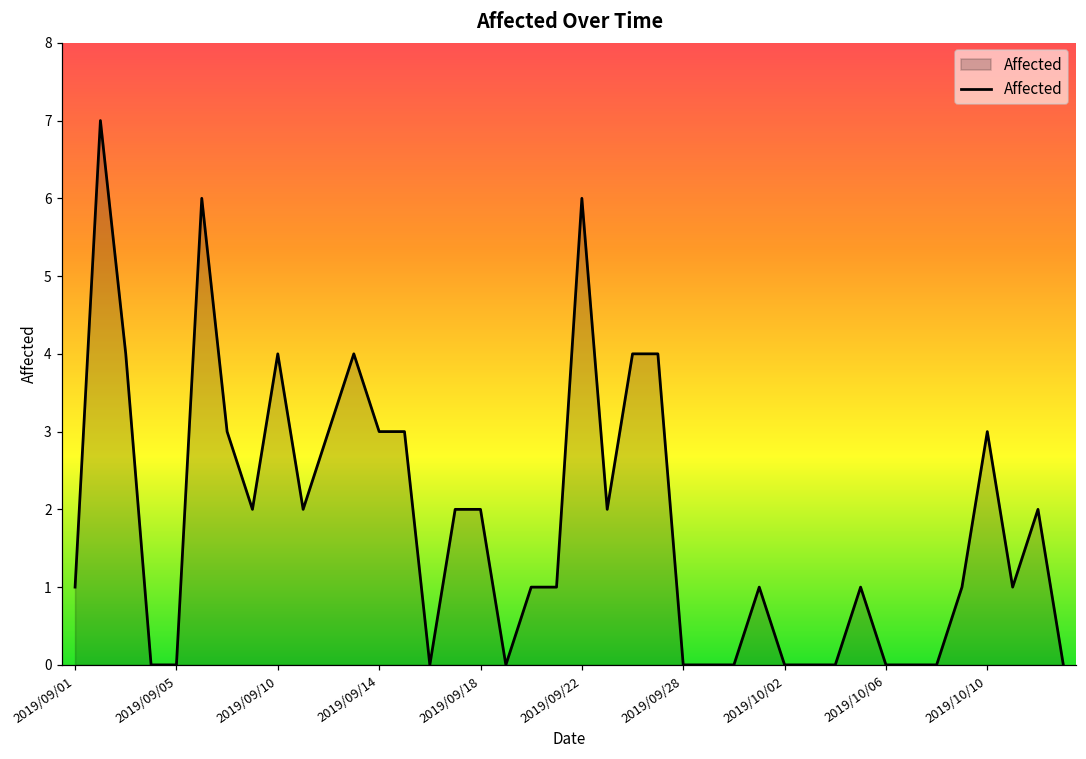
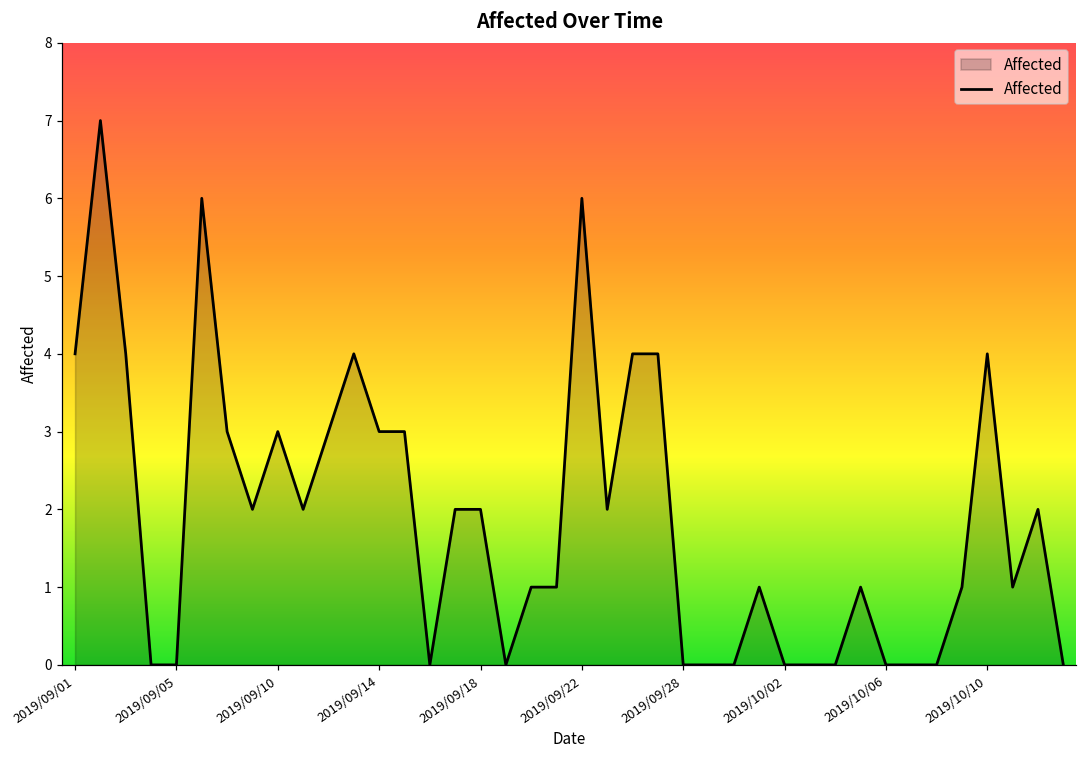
2019/09/01: 1 -> 4
2019/09/10: 4 -> 3
2019/10/10: 3 -> 4
